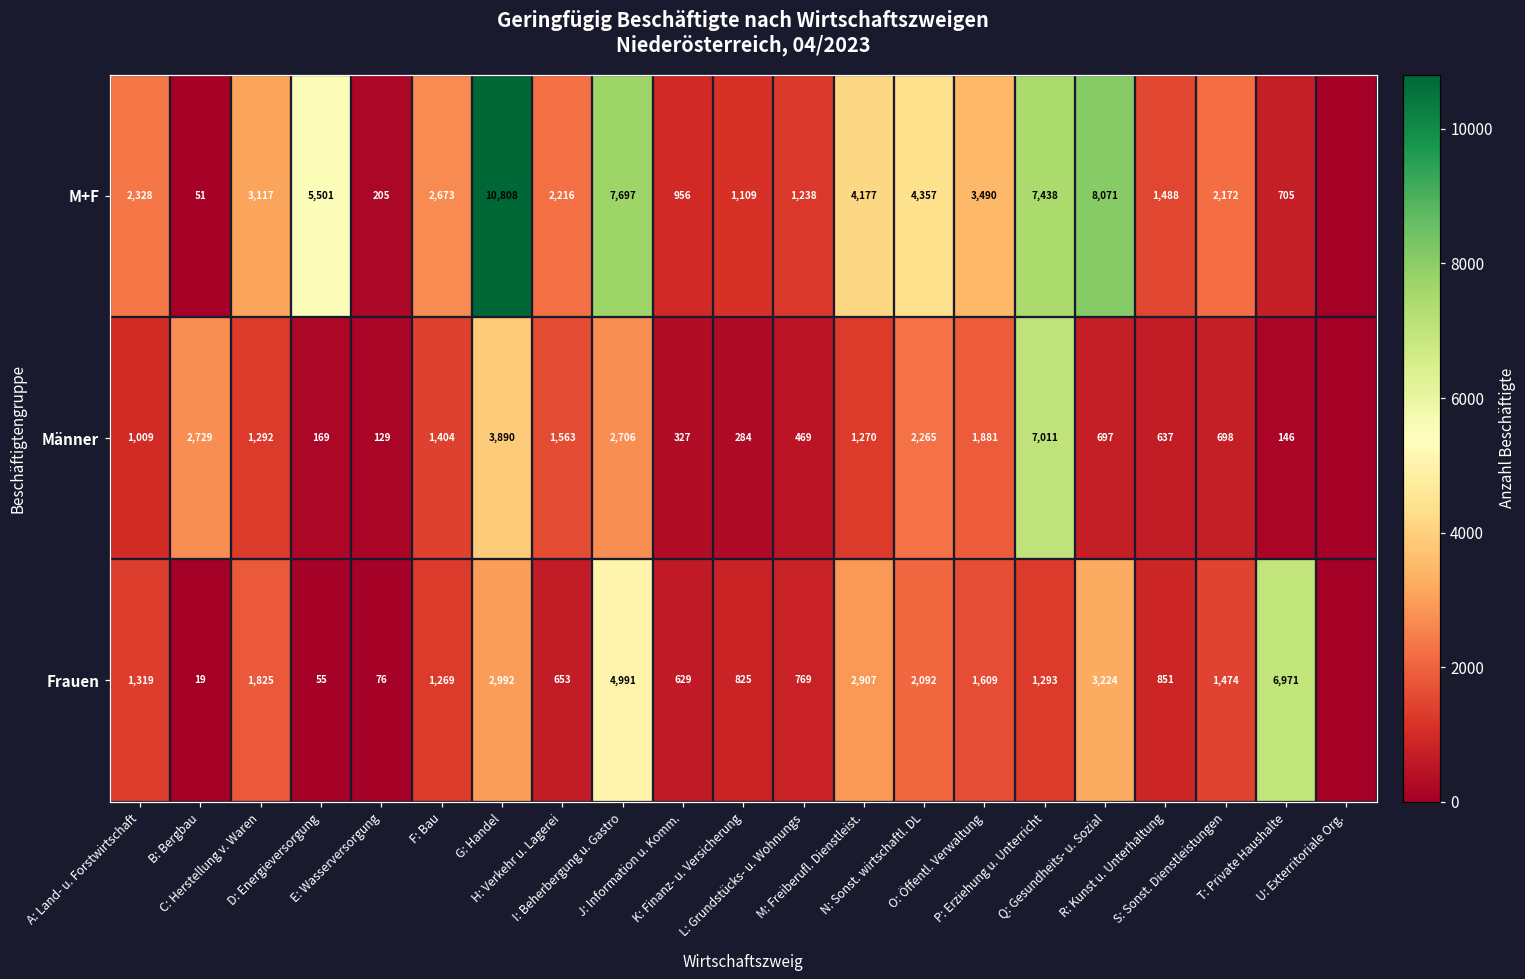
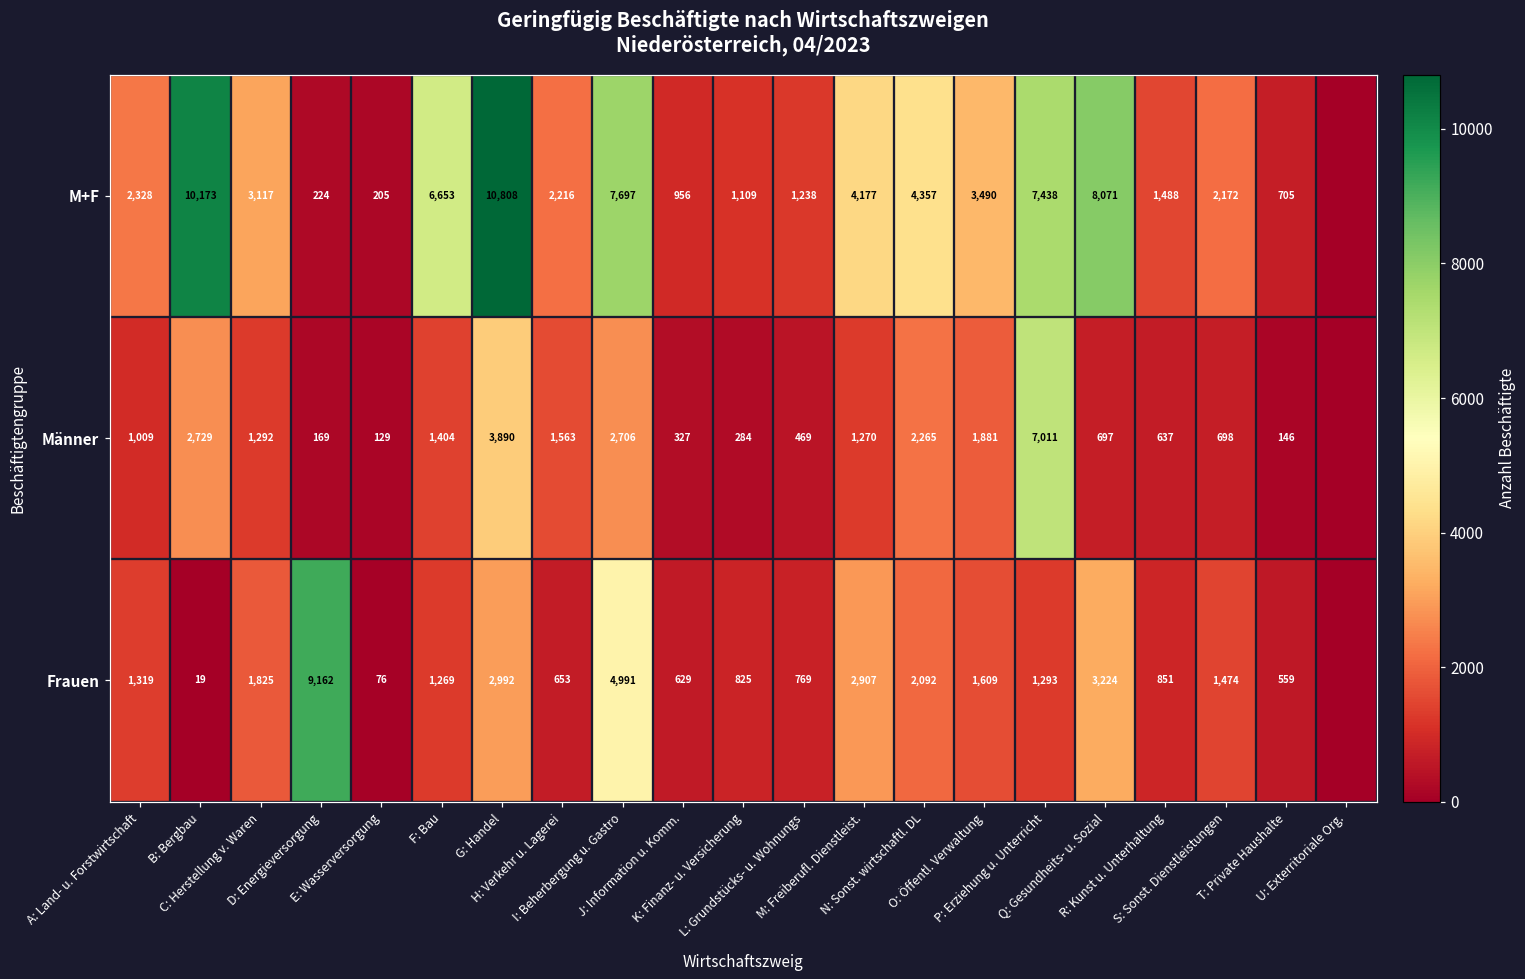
M+F, B: Bergbau: 51 -> 10,173
M+F, D: Energieversorgung: 5,501 -> 224
M+F, F: Bau: 2,673 -> 6,653
Frauen, D: Energieversorgung: 55 -> 9,162
Frauen, T: Private Haushalte: 6,971 -> 559
